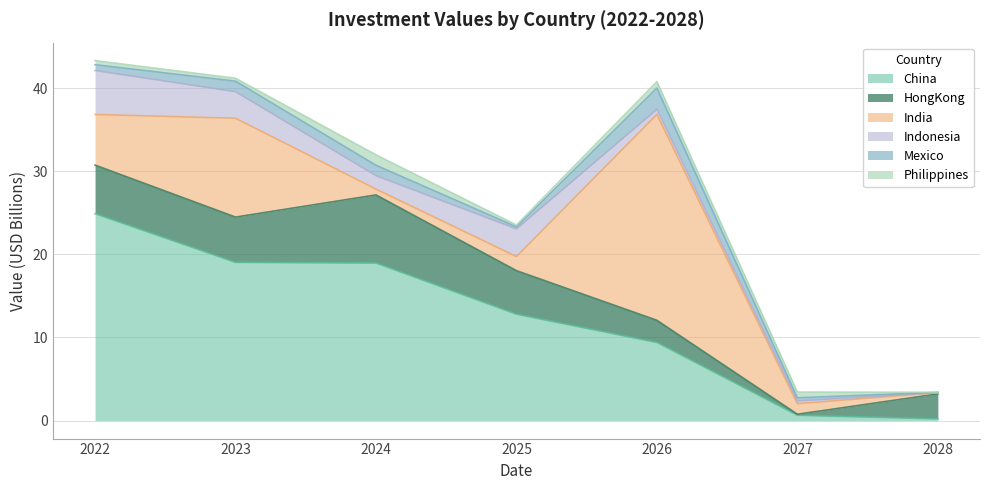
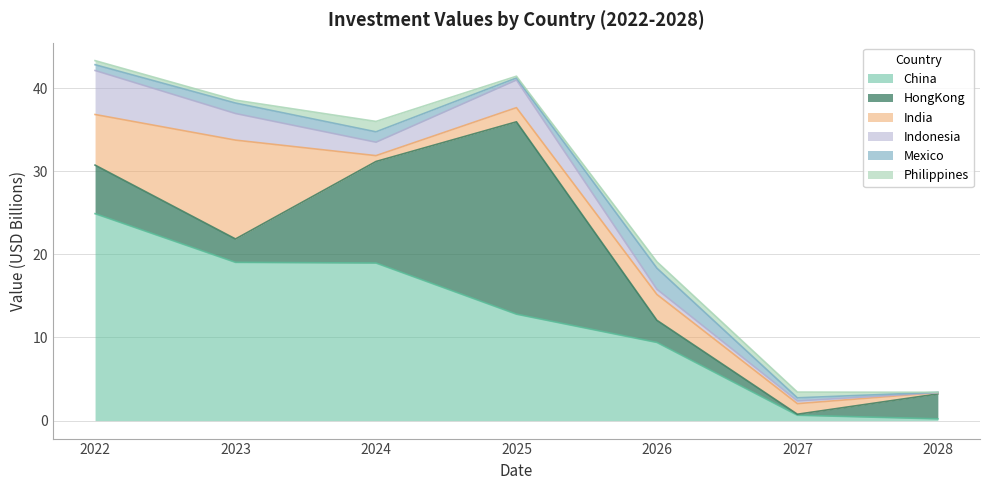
HongKong, 2023: 5 -> 3
HongKong, 2024: 8 -> 12
HongKong, 2025: 5 -> 23
India, 2026: 25 -> 3
